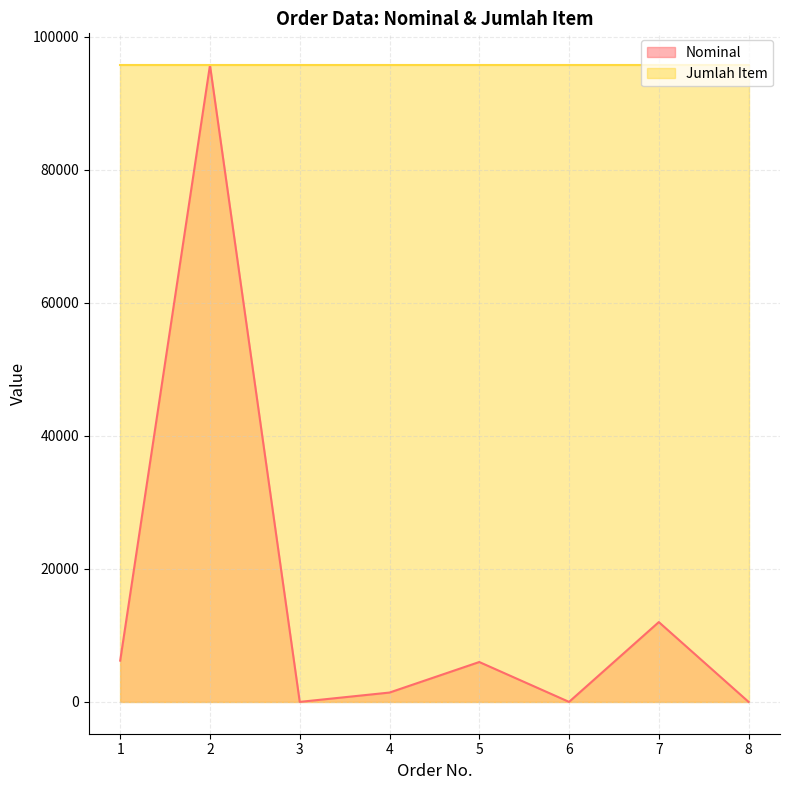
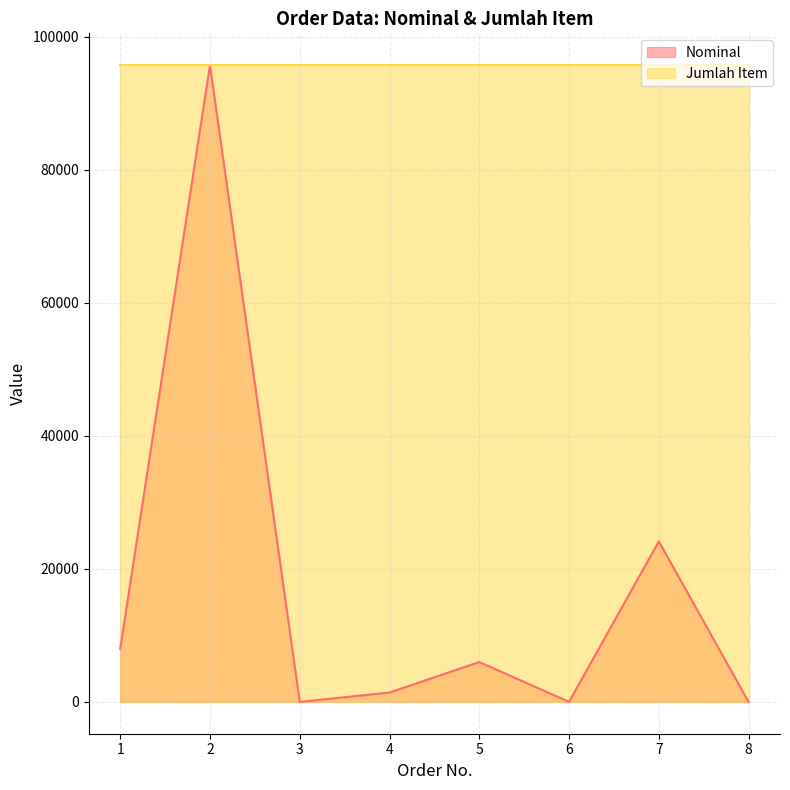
Nominal, 1: 6000 -> 8000
Nominal, 7: 12000 -> 24000
